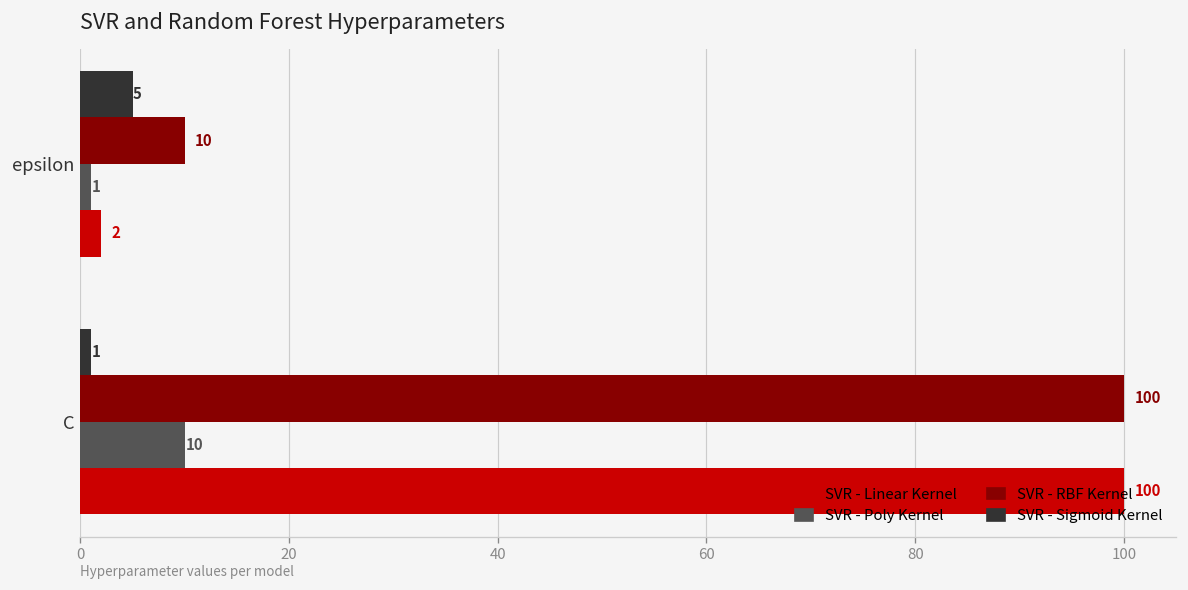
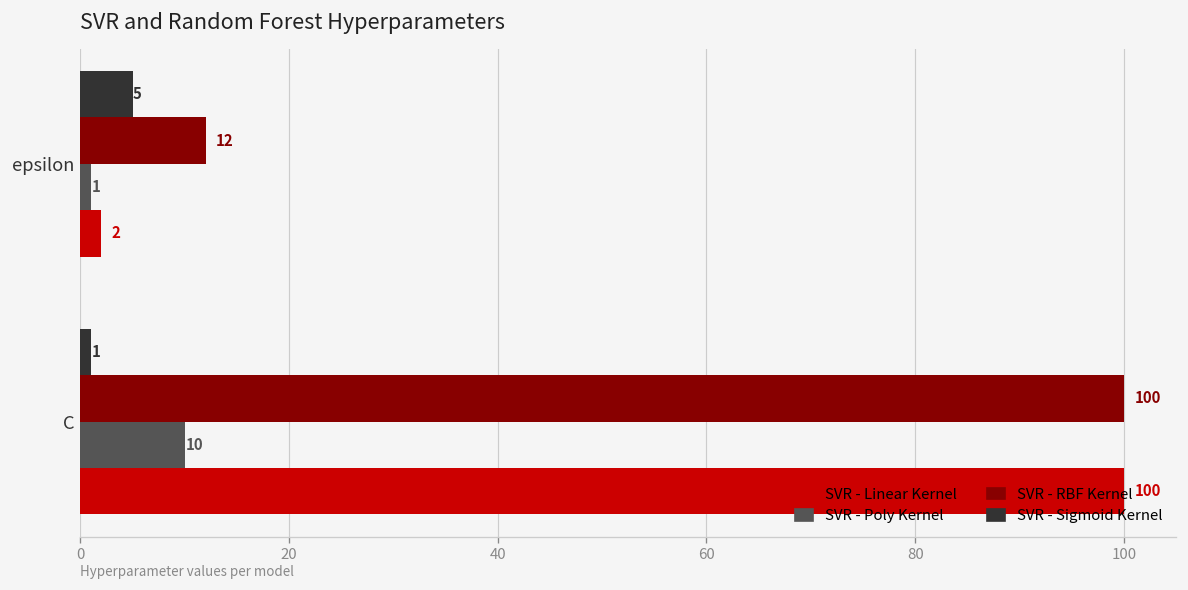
SVR - RBF Kernel, epsilon: 10 -> 12
